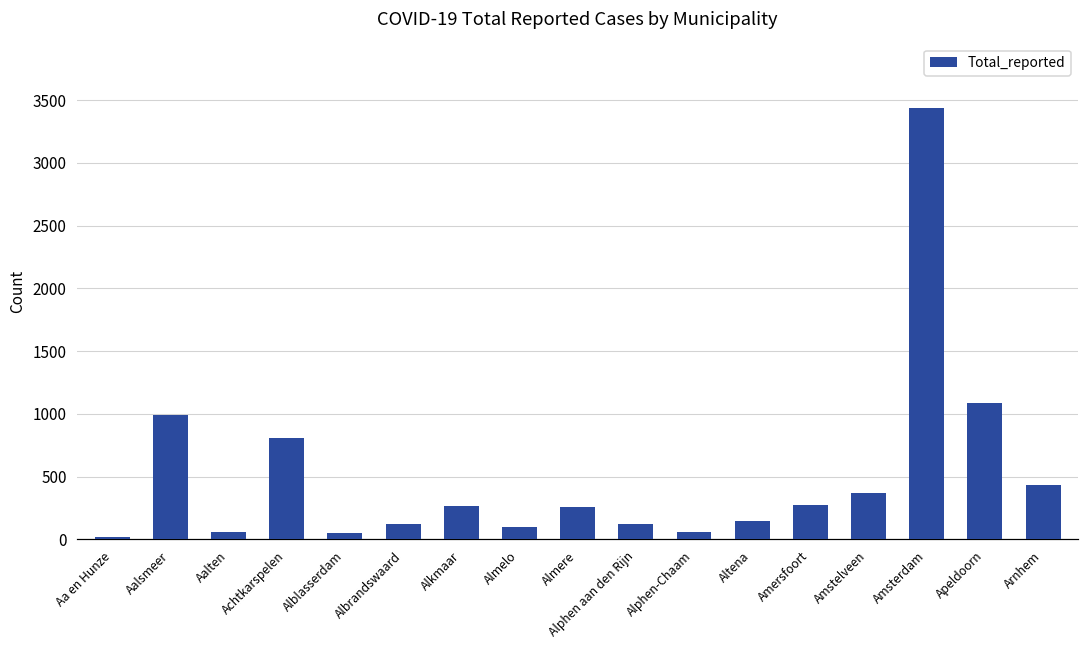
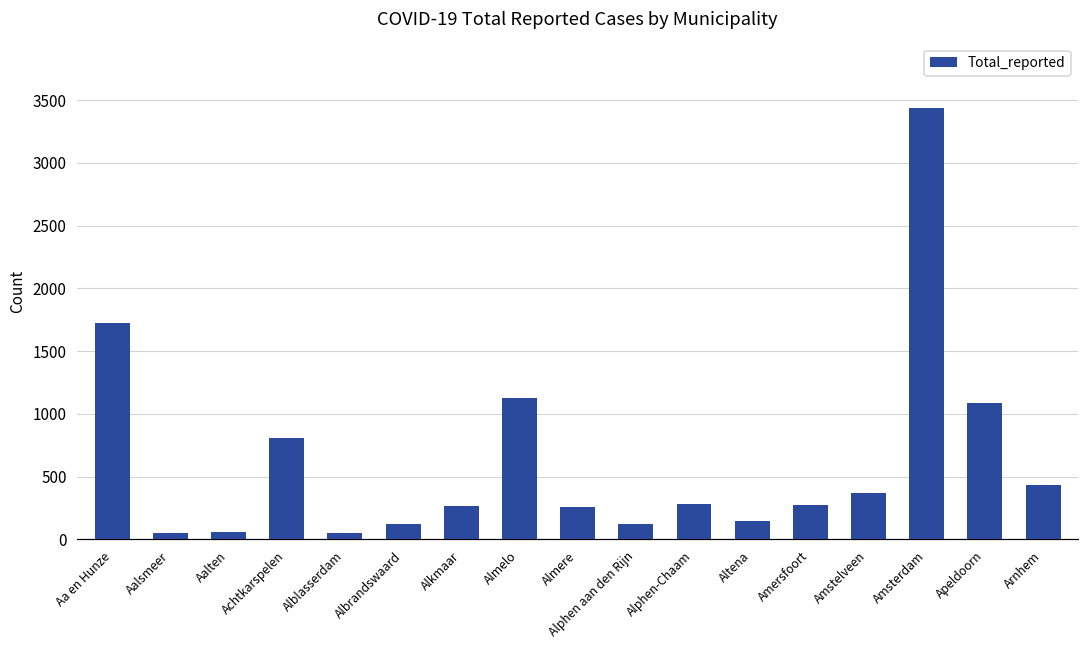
Aa en Hunze: 10 -> 1730
Aalsmeer: 990 -> 50
Almelo: 100 -> 1130
Alphen-Chaam: 60 -> 280
